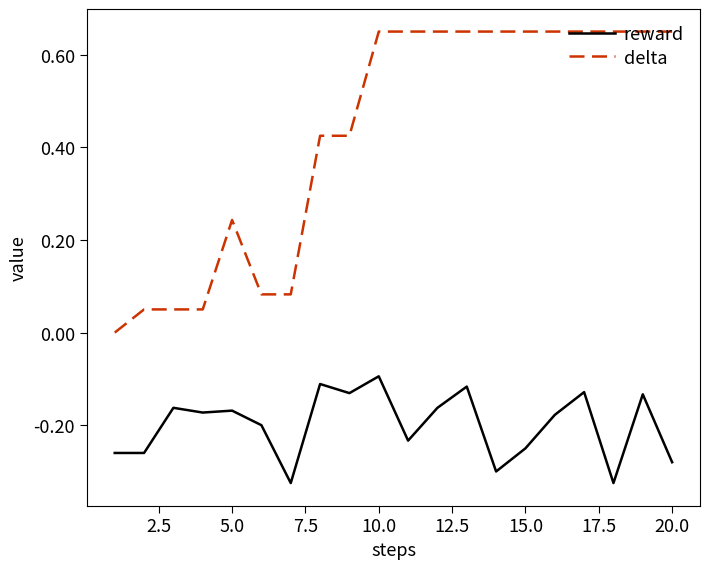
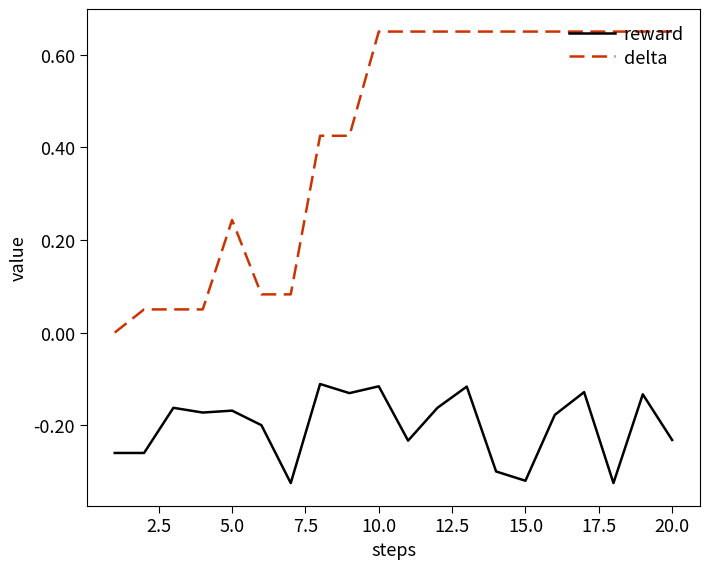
reward, 10.0: -0.09 -> -0.12
reward, 15.0: -0.25 -> -0.32
reward, 20.0: -0.28 -> -0.23
